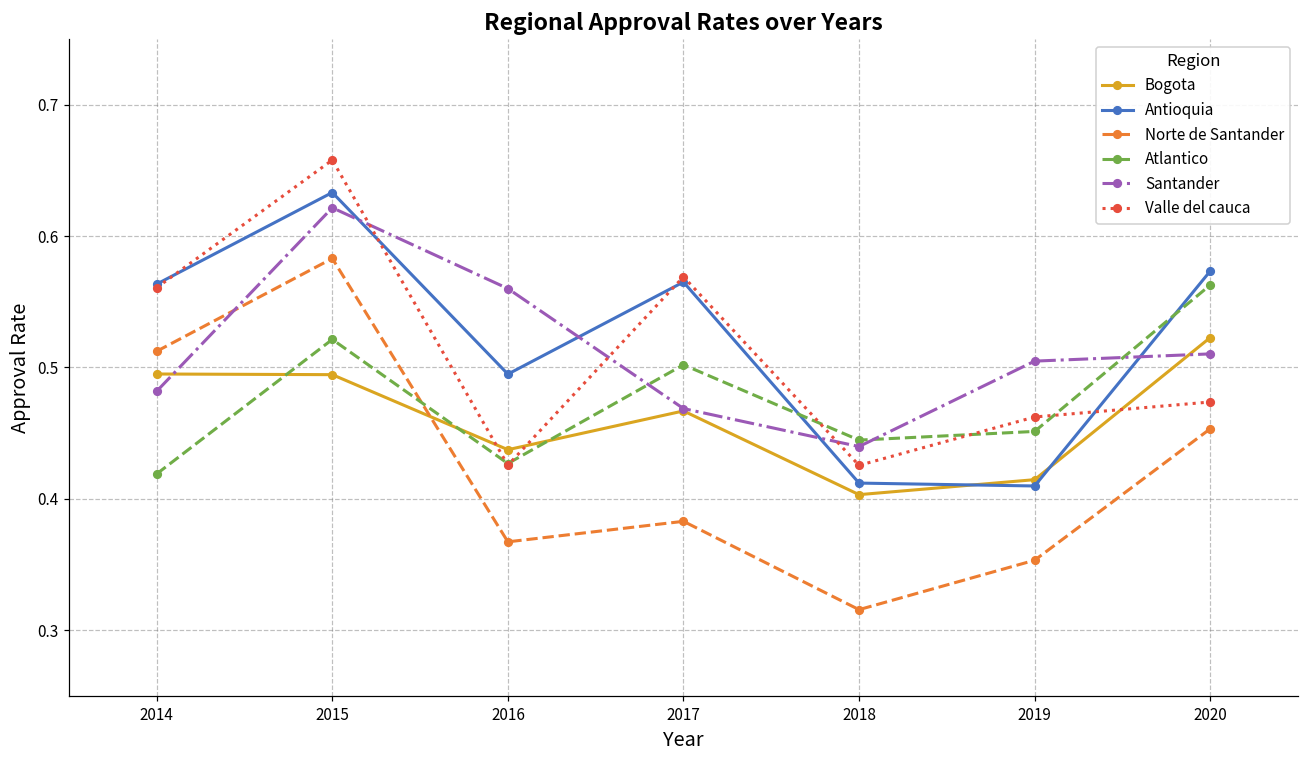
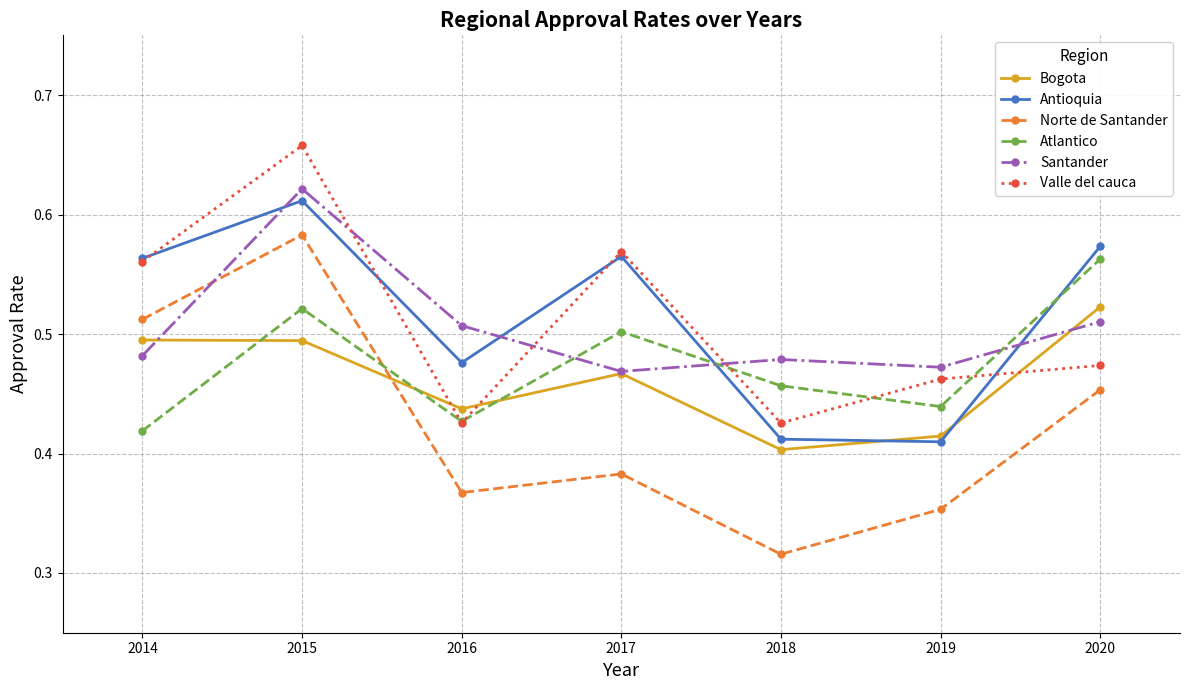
Antioquia, 2015: 0.633 -> 0.612
Antioquia, 2016: 0.495 -> 0.476
Santander, 2016: 0.560 -> 0.507
Atlantico, 2018: 0.445 -> 0.457
Santander, 2018: 0.440 -> 0.479
Atlantico, 2019: 0.451 -> 0.439
Santander, 2019: 0.505 -> 0.472
